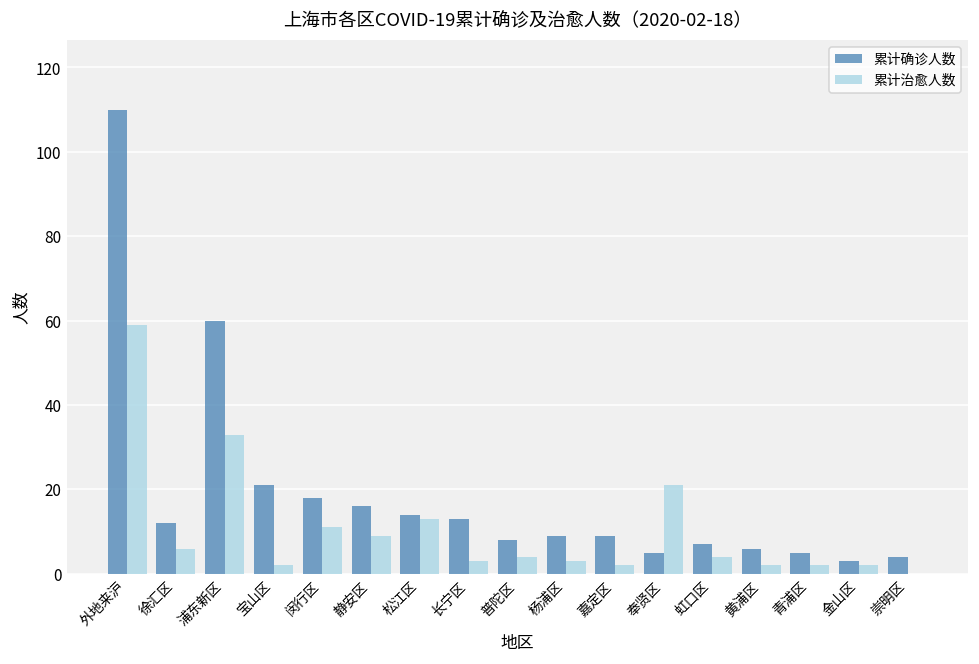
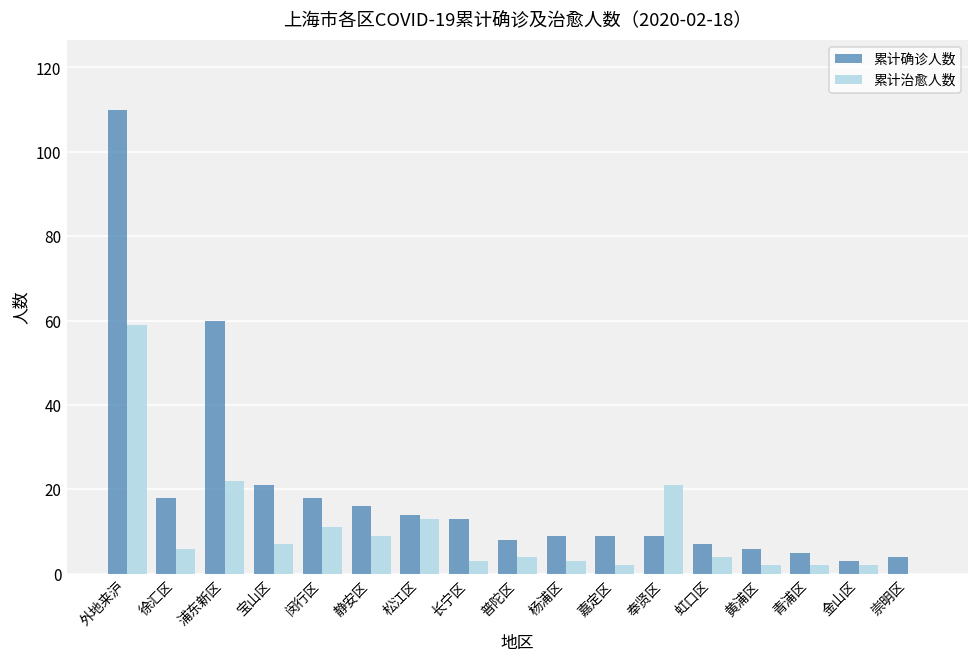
累计确诊人数, 徐汇区: 12 -> 18
累计治愈人数, 浦东新区: 33 -> 22
累计治愈人数, 宝山区: 2 -> 7
累计确诊人数, 奉贤区: 5 -> 9
